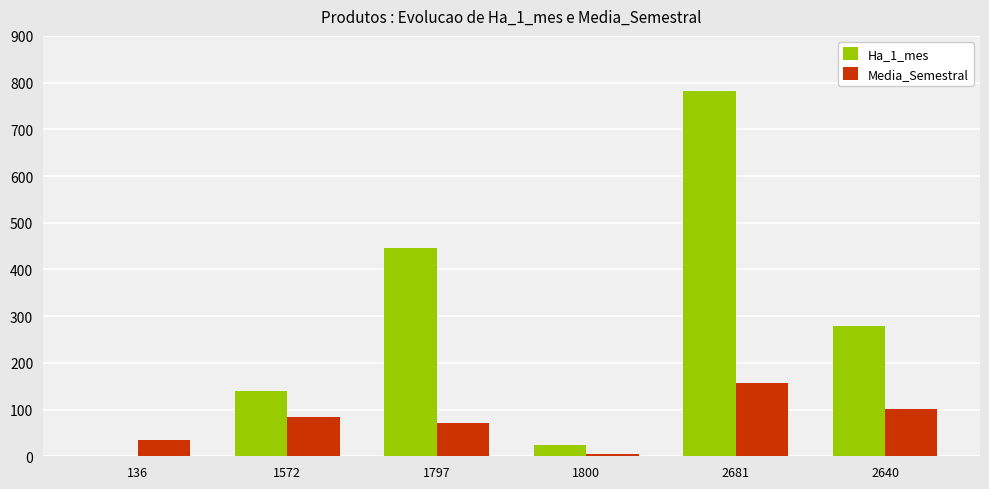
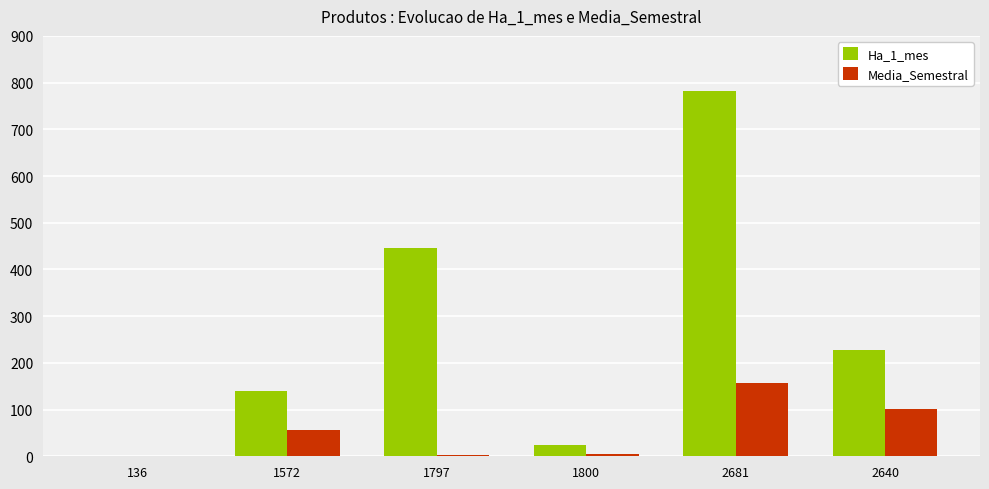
Media_Semestral, 136: 40 -> 0
Media_Semestral, 1572: 80 -> 60
Media_Semestral, 1797: 70 -> 0
Ha_1_mes, 2640: 280 -> 230
